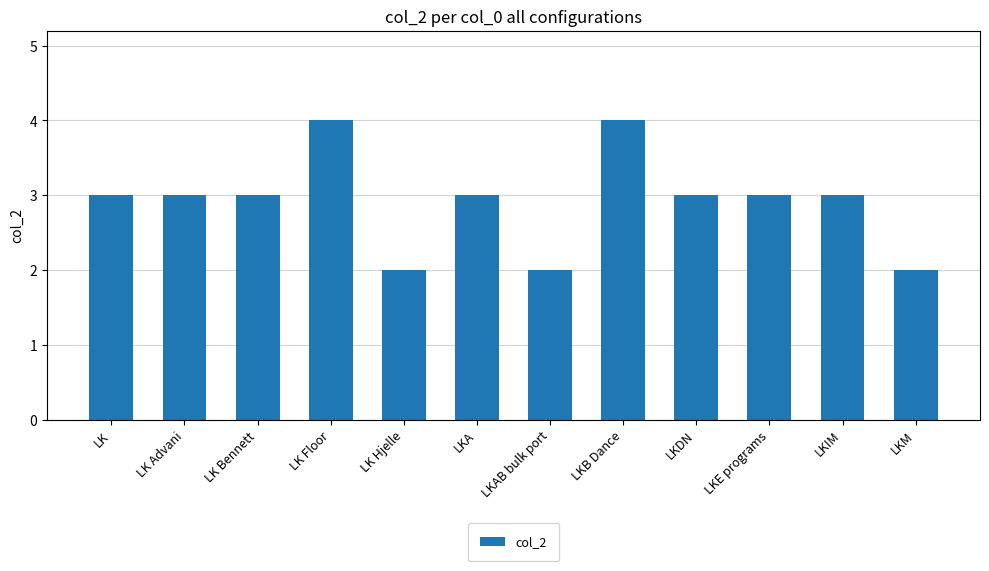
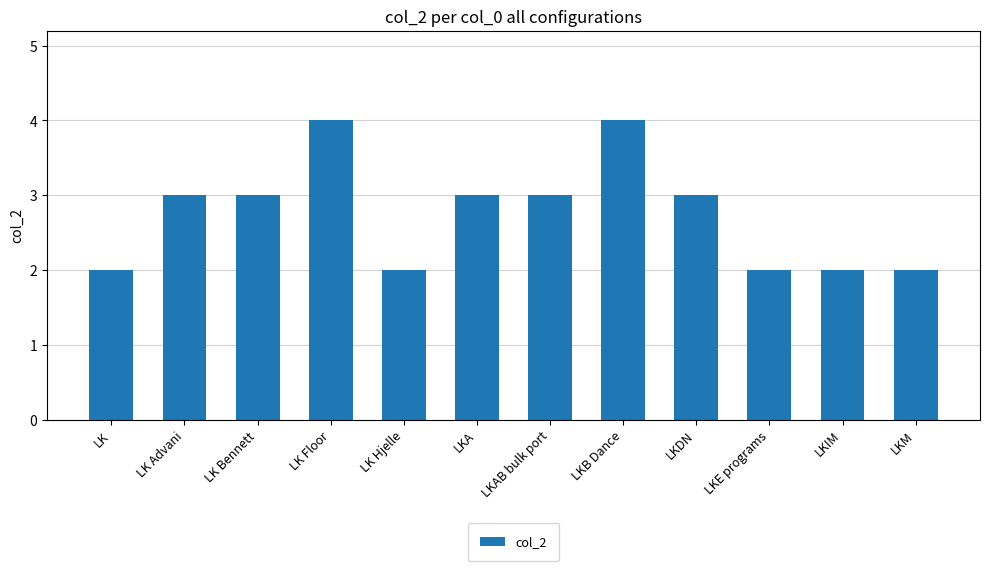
LK: 3 -> 2
LKAB bulk port: 2 -> 3
LKE programs: 3 -> 2
LKIM: 3 -> 2
